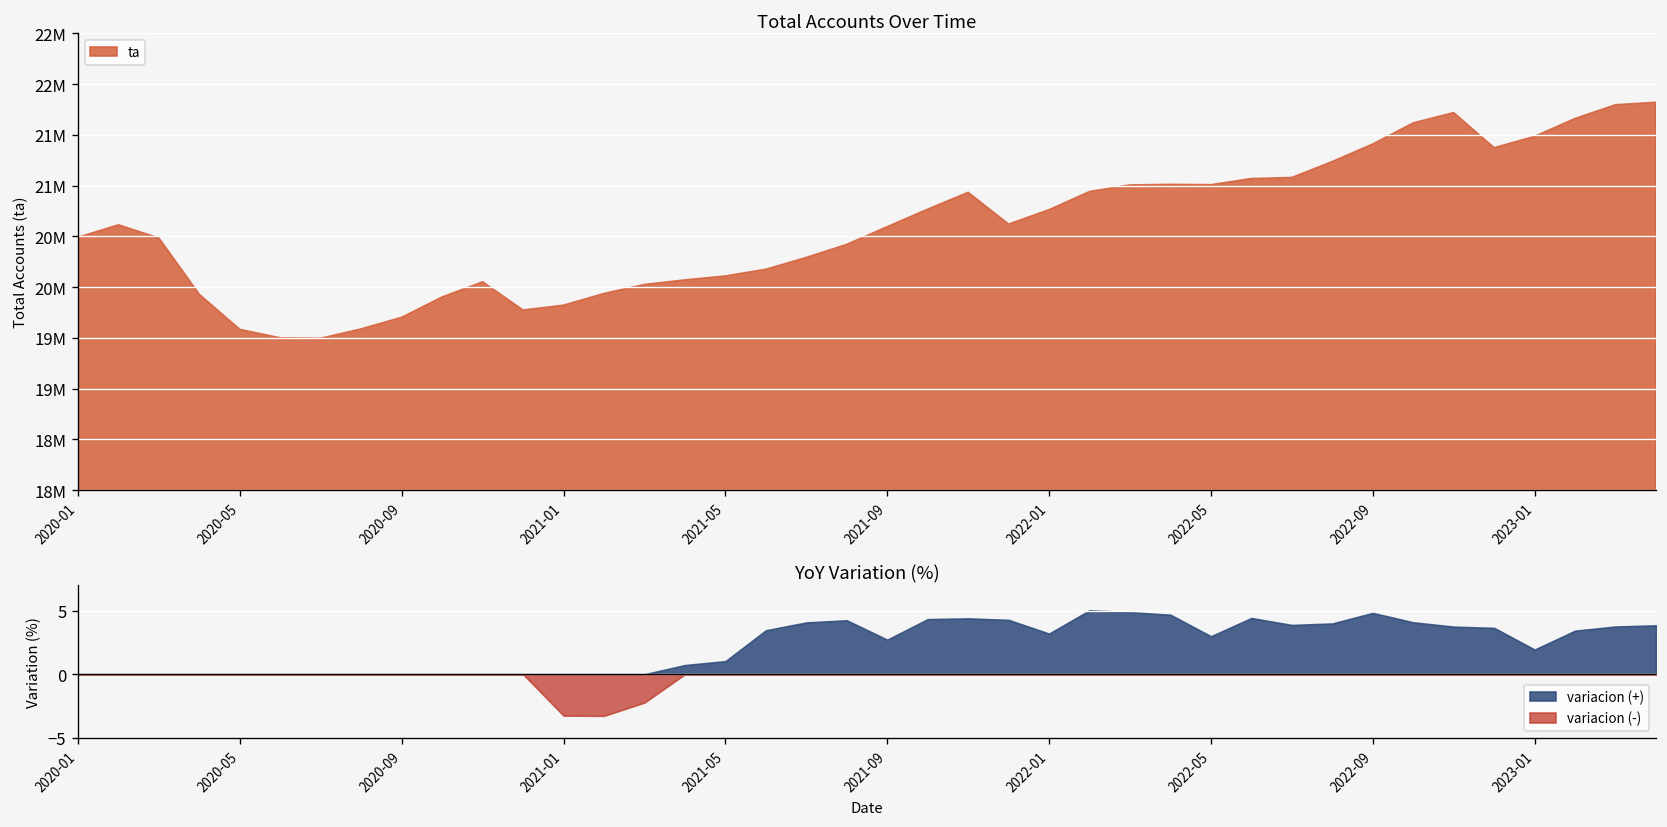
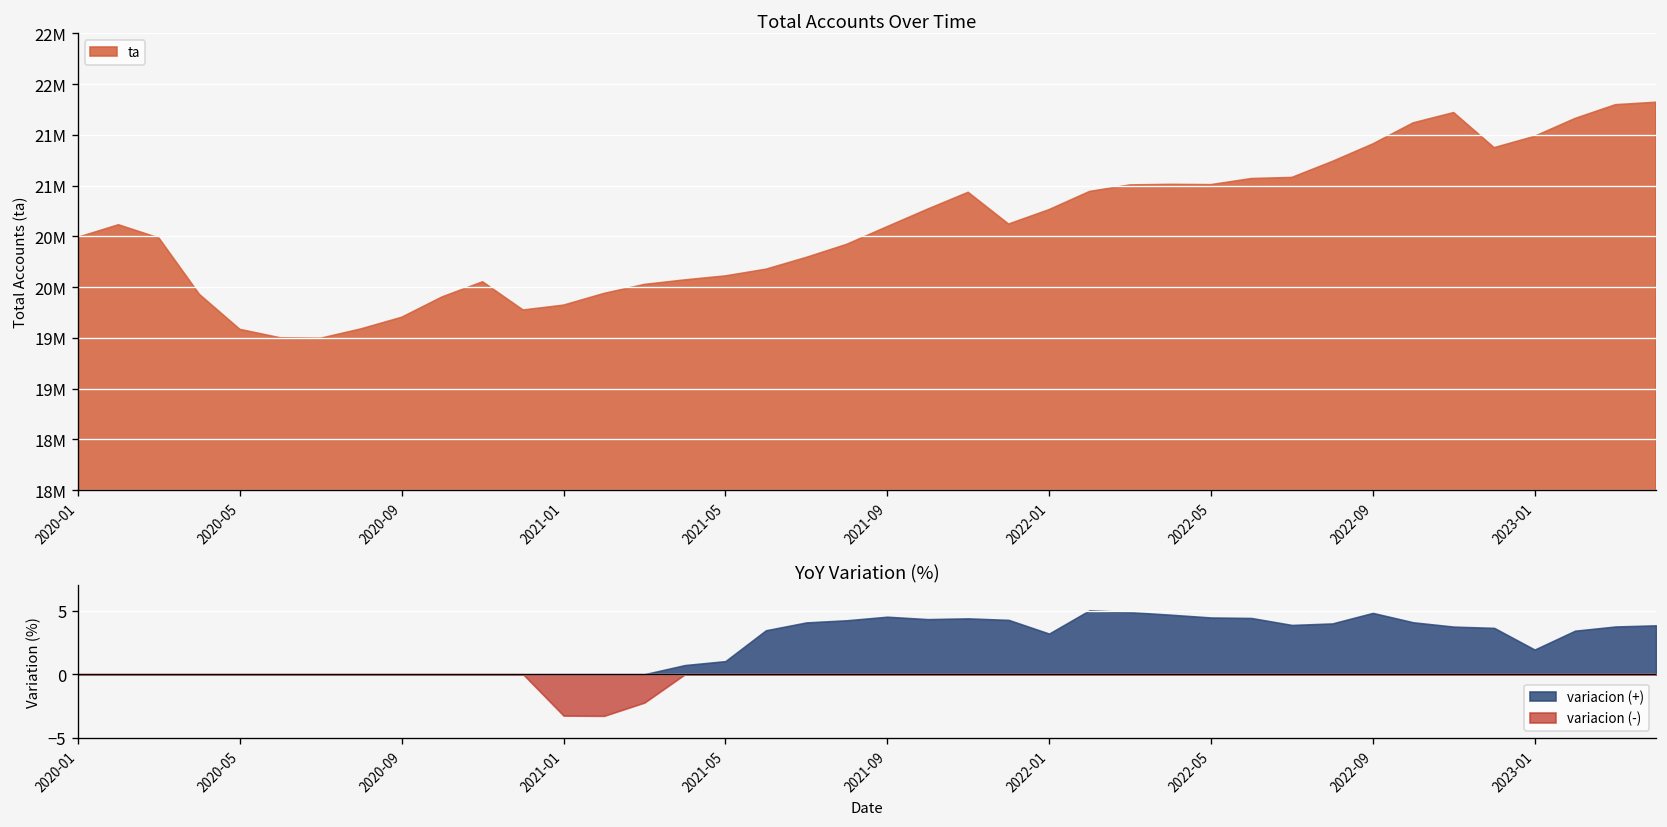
YoY Variation (%), variacion (+), 2021-09: 2.7 -> 4.5
YoY Variation (%), variacion (+), 2022-05: 3.0 -> 4.5
